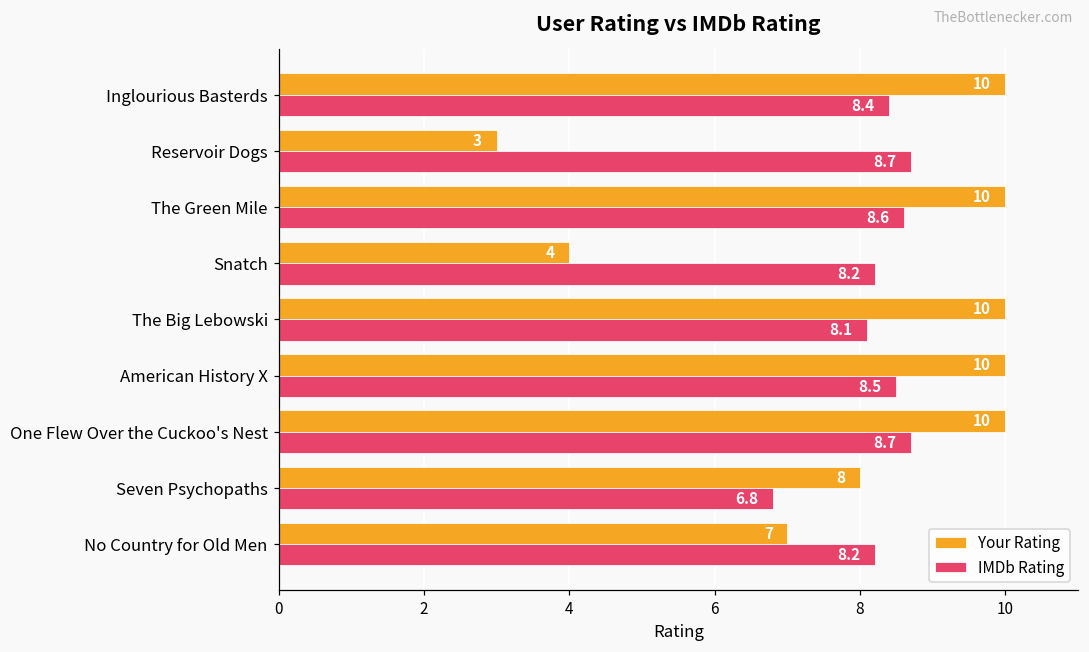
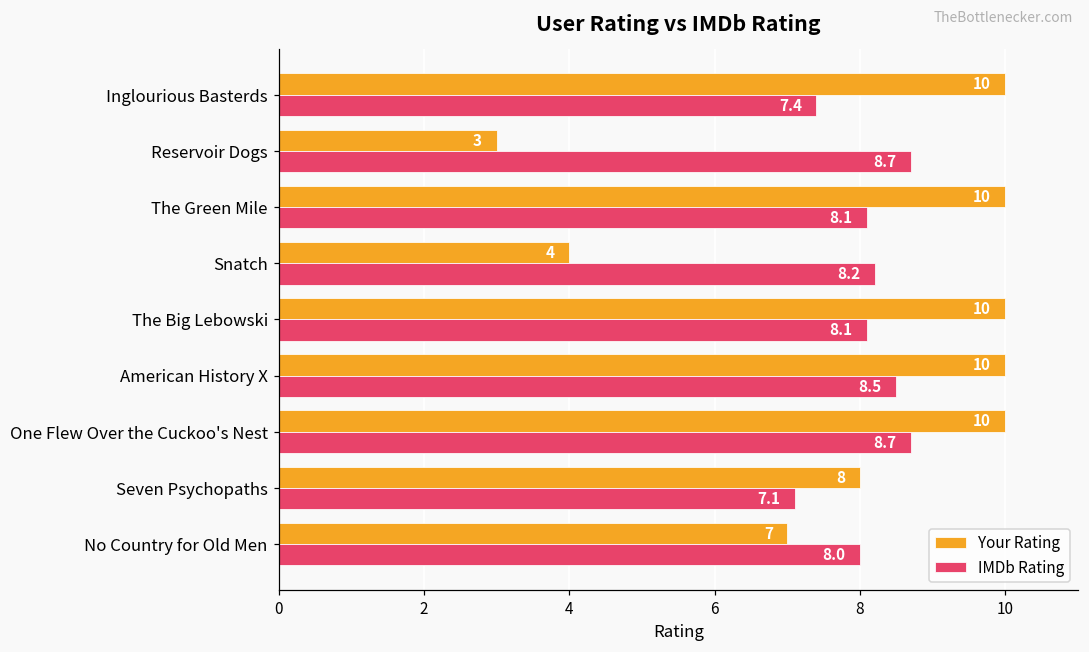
IMDb Rating, Inglourious Basterds: 8.4 -> 7.4
IMDb Rating, The Green Mile: 8.6 -> 8.1
IMDb Rating, Seven Psychopaths: 6.8 -> 7.1
IMDb Rating, No Country for Old Men: 8.2 -> 8.0
